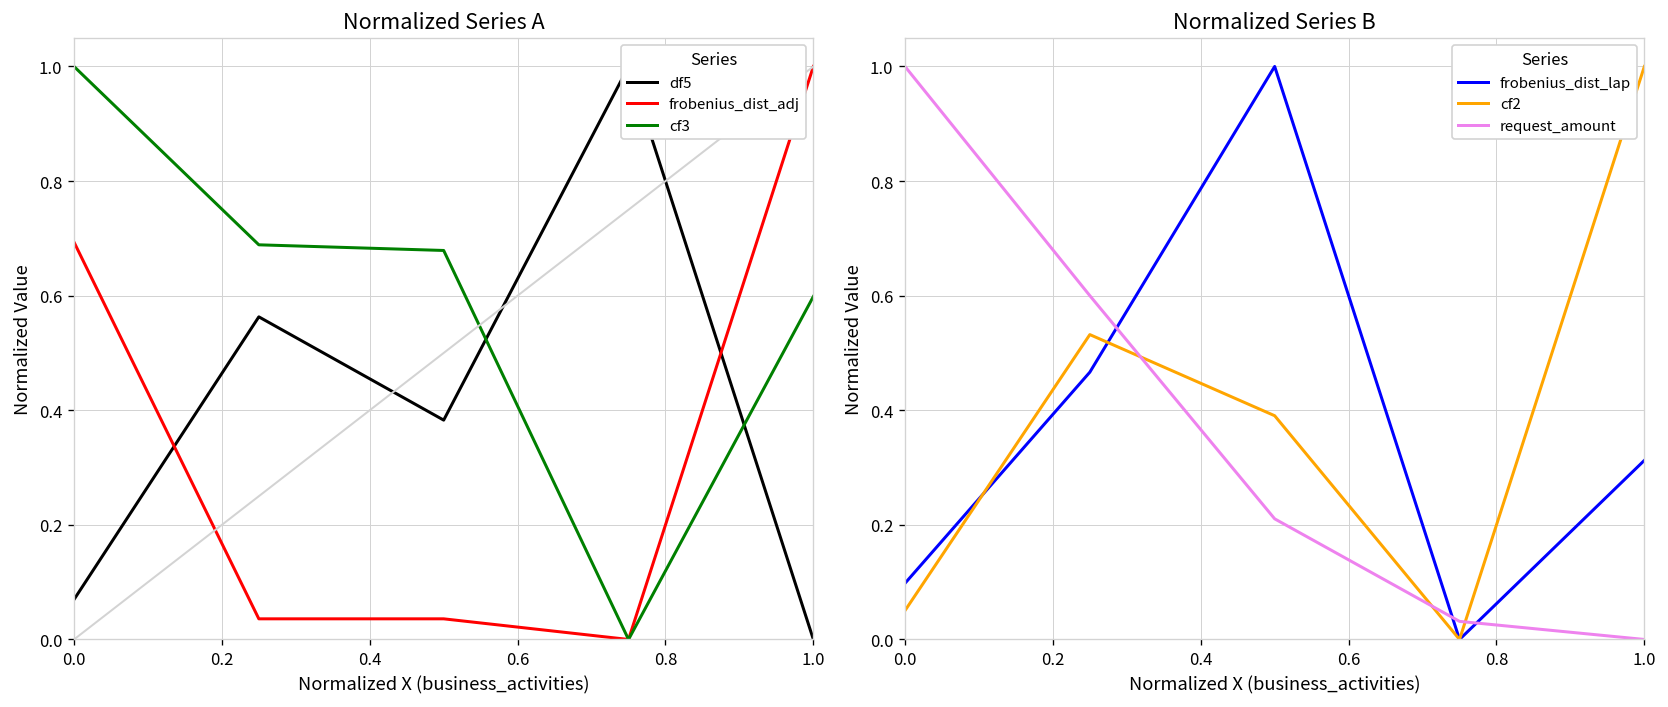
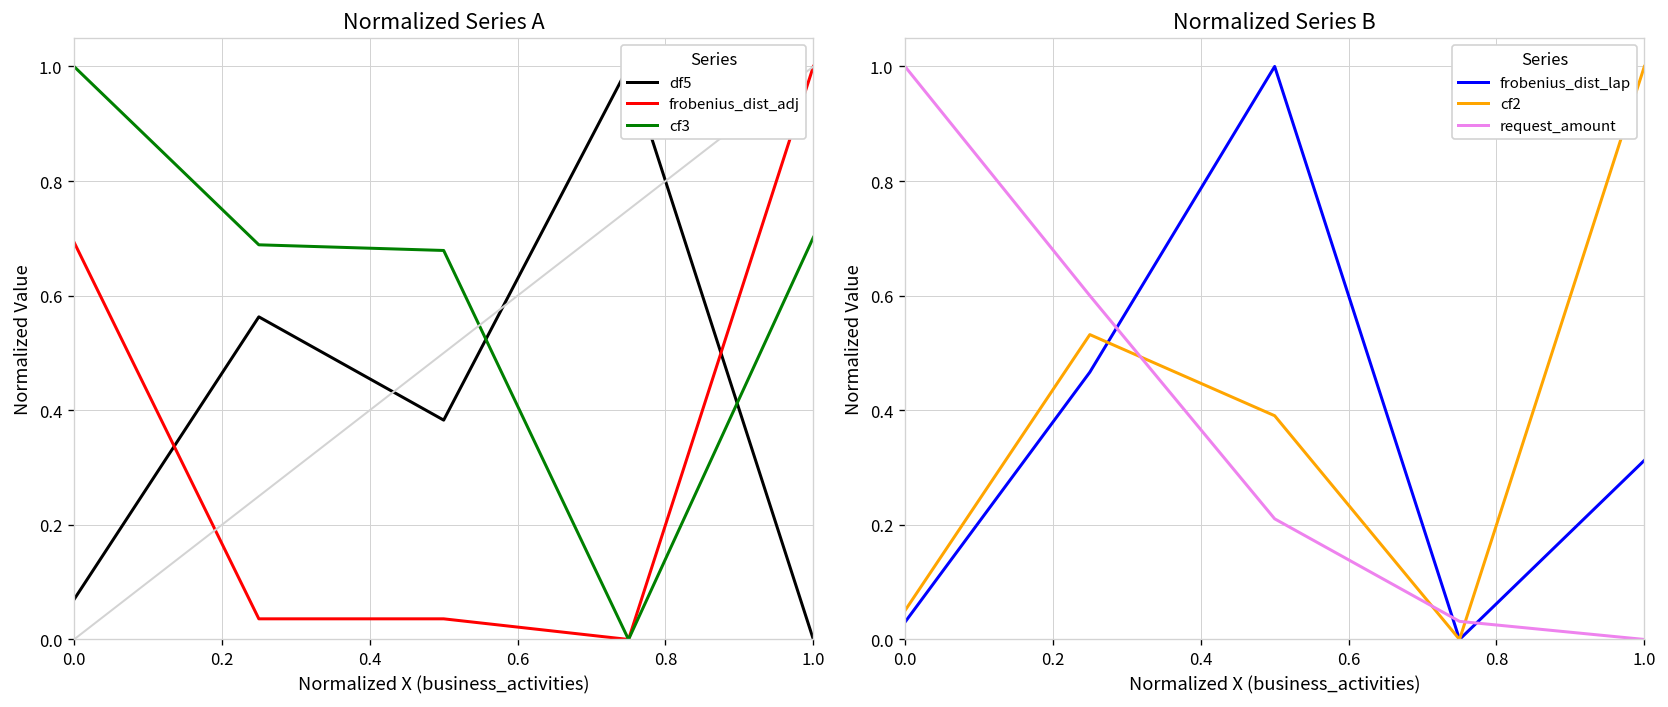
Normalized Series A, cf3, 1.0: 0.60 -> 0.70
Normalized Series B, frobenius_dist_lap, 0.0: 0.10 -> 0.03
